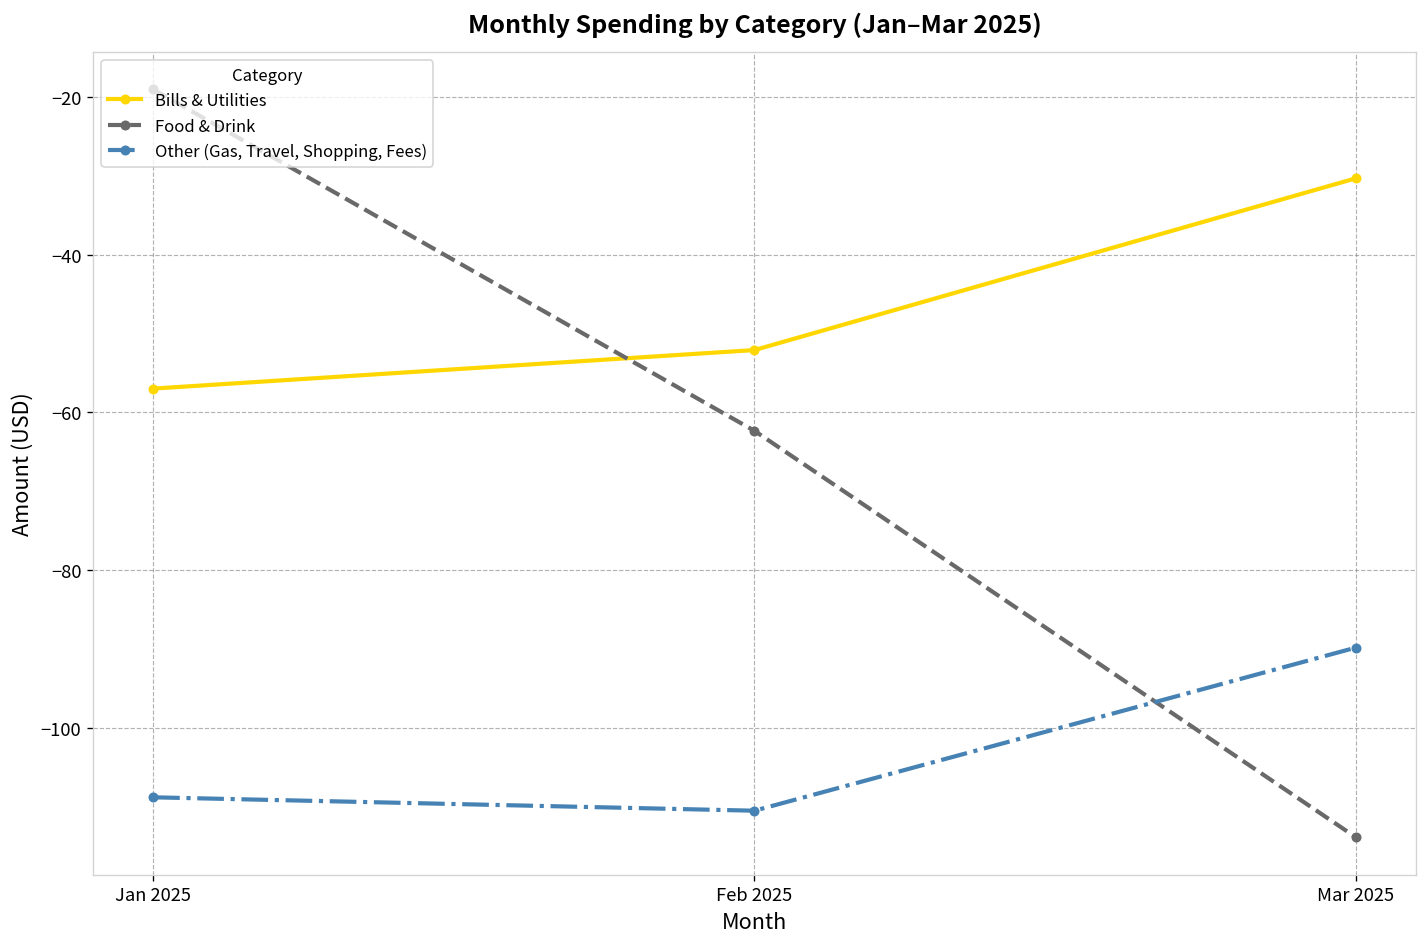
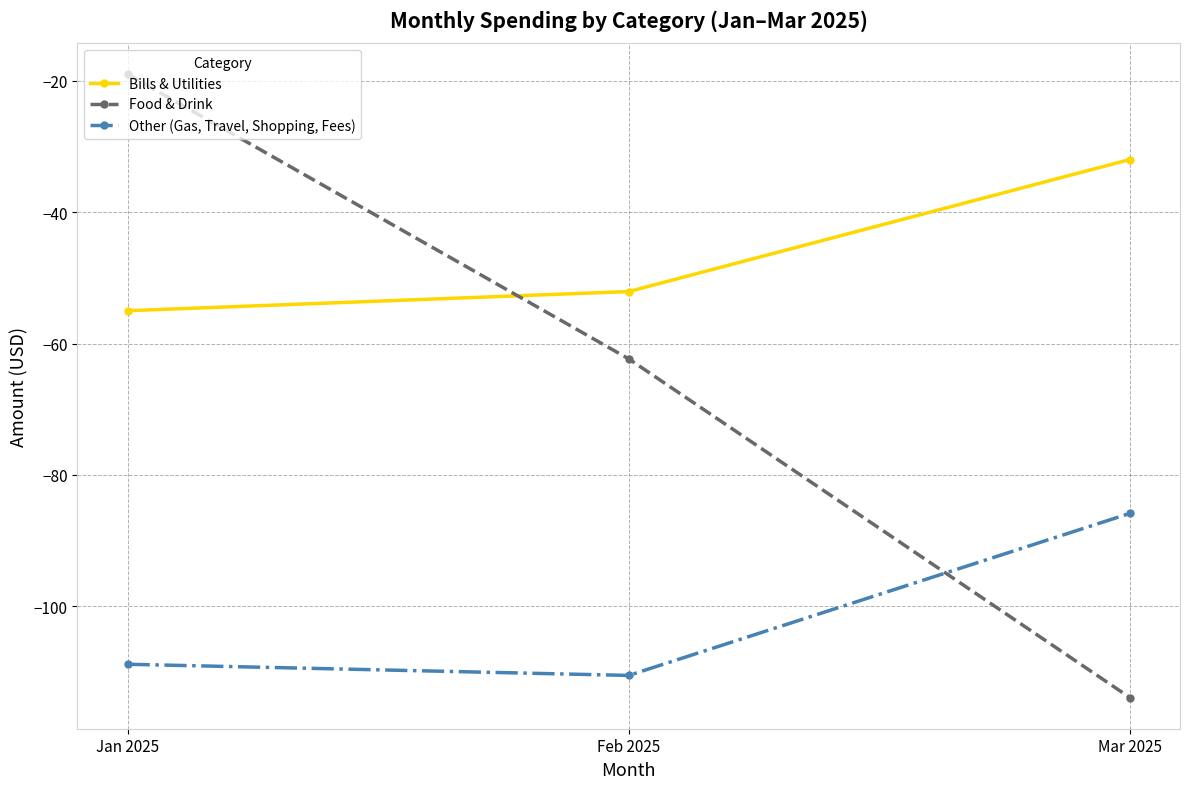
Bills & Utilities, Jan 2025: -57 -> -55
Bills & Utilities, Mar 2025: -30 -> -32
Other (Gas, Travel, Shopping, Fees), Mar 2025: -90 -> -86
